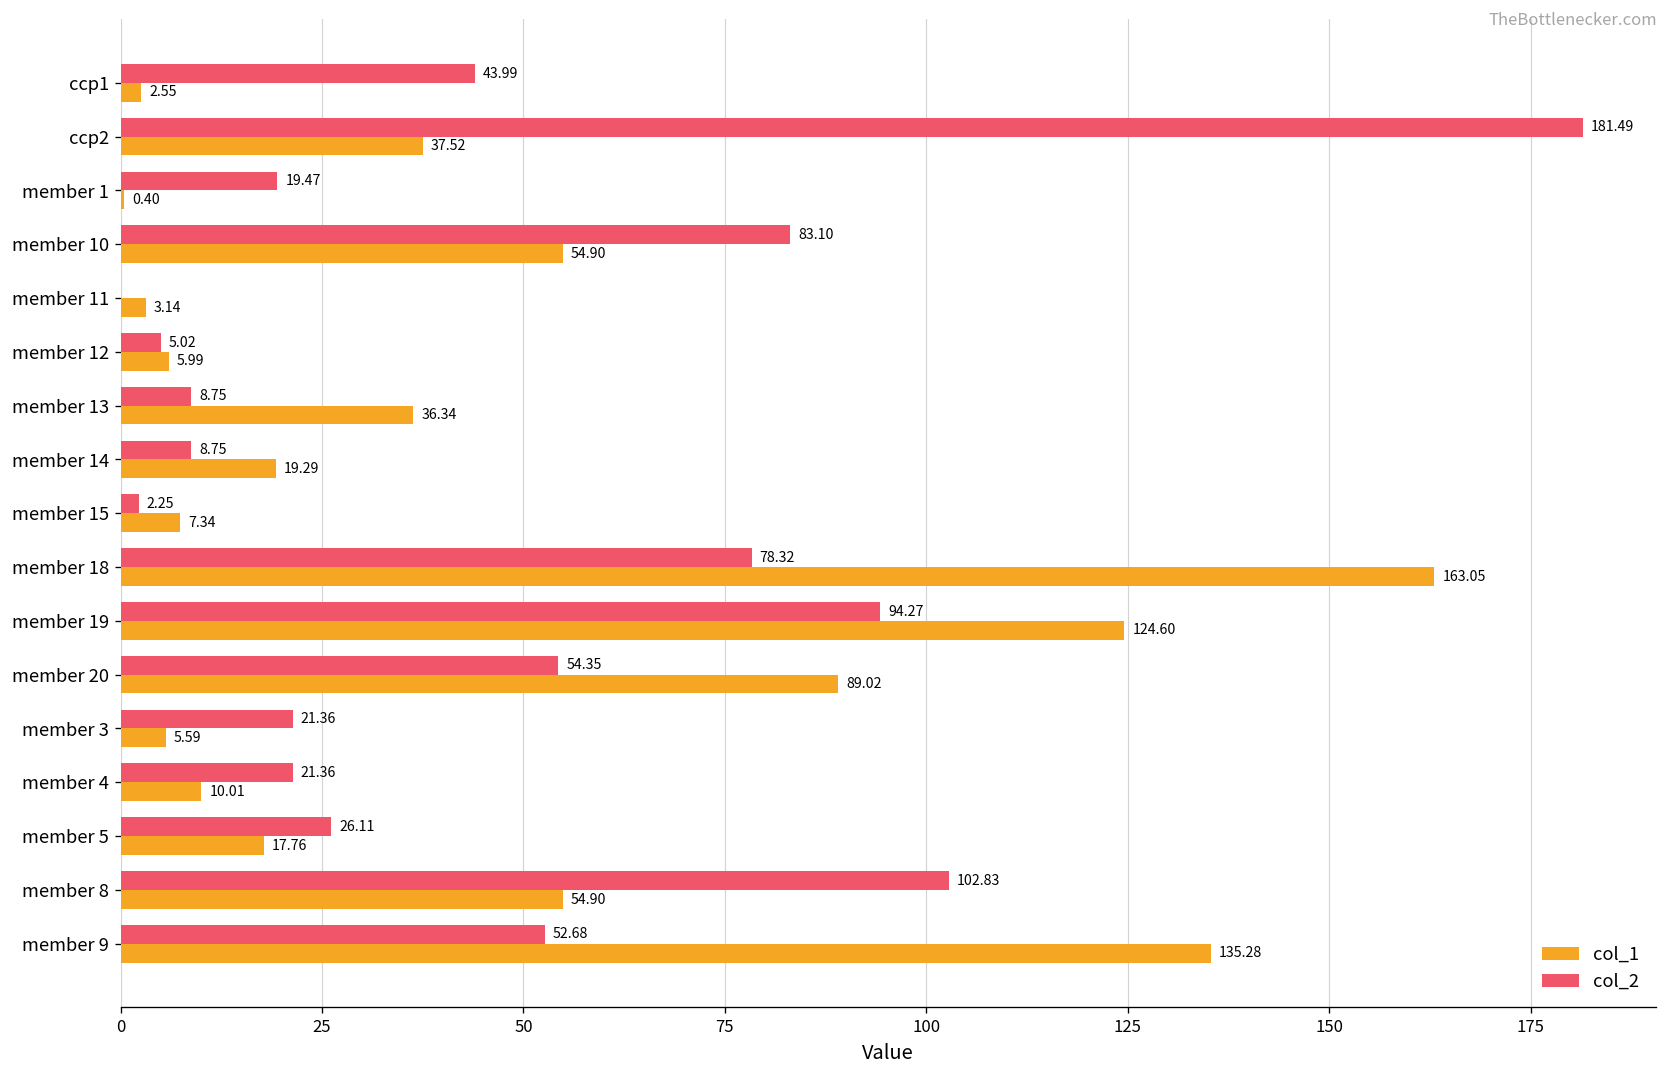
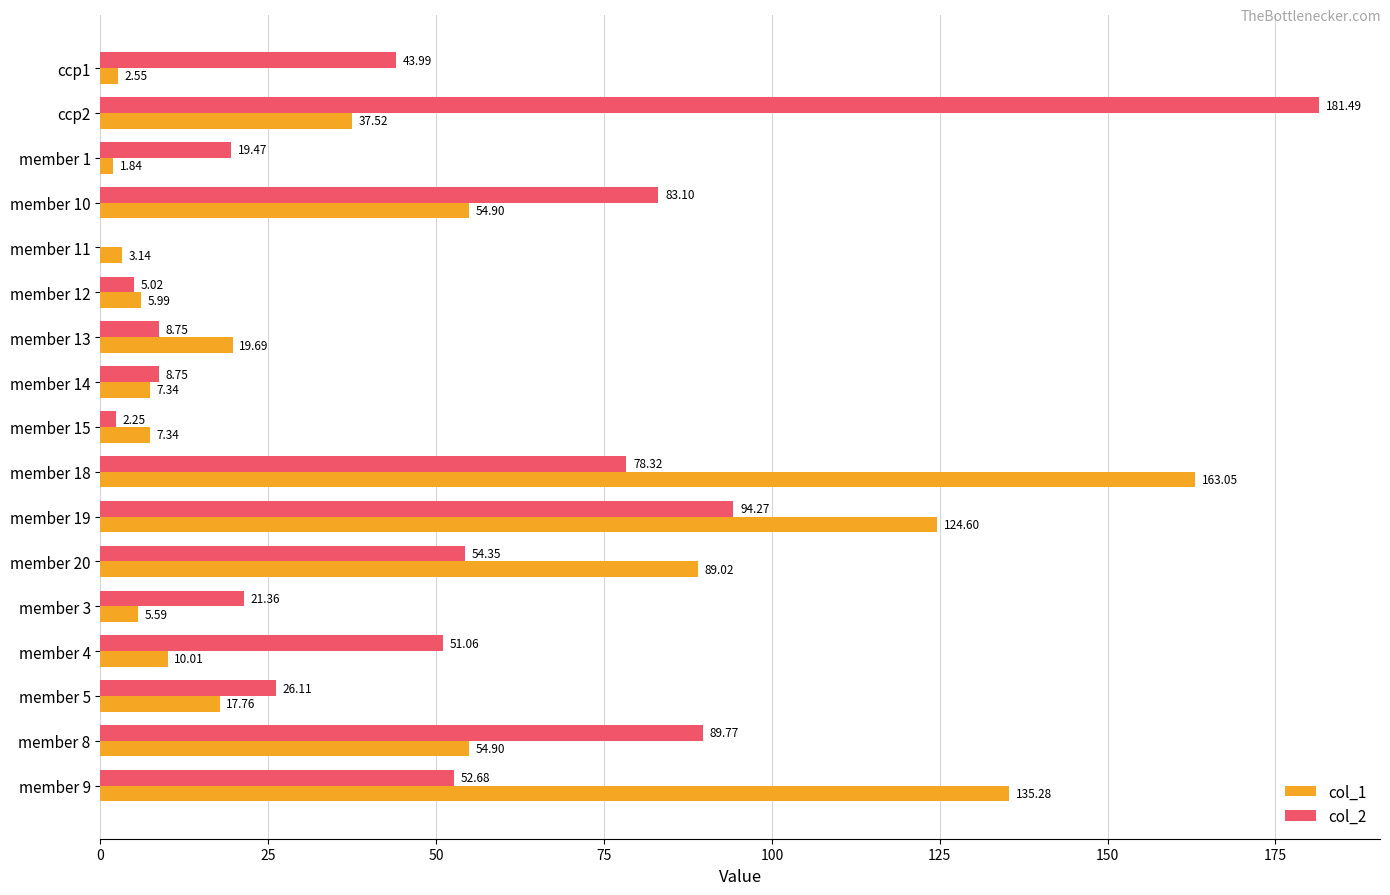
col_1, member 1: 0.40 -> 1.84
col_1, member 13: 36.34 -> 19.69
col_1, member 14: 19.29 -> 7.34
col_2, member 4: 21.36 -> 51.06
col_2, member 8: 102.83 -> 89.77
